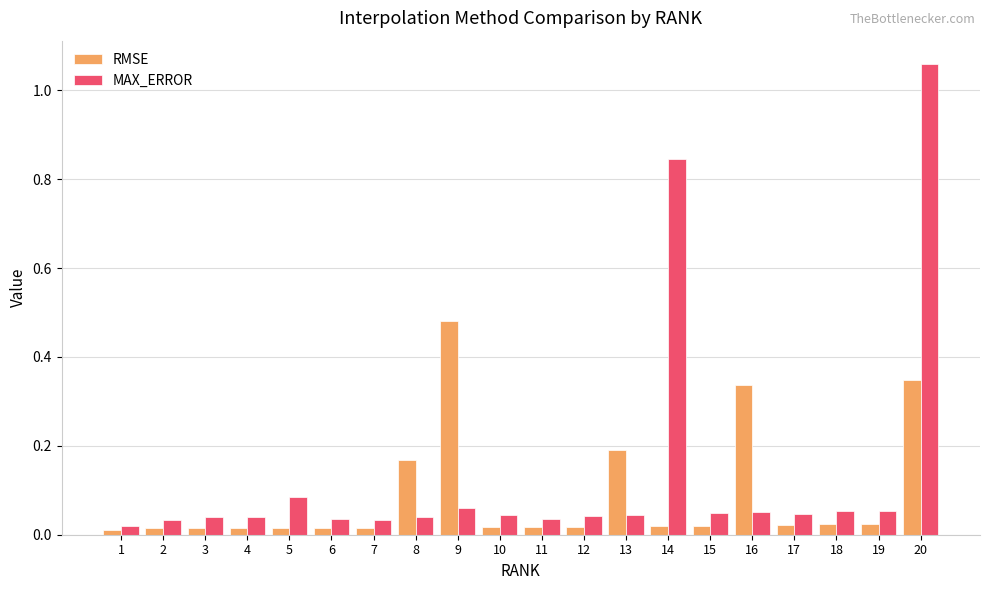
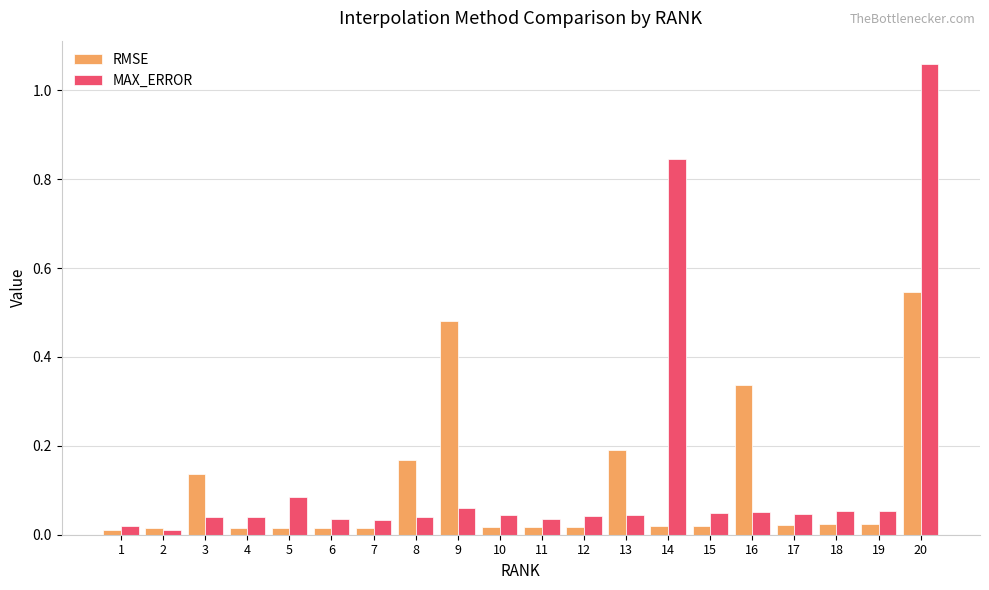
MAX_ERROR, 2: 0.03 -> 0.01
RMSE, 3: 0.02 -> 0.14
RMSE, 20: 0.35 -> 0.55
